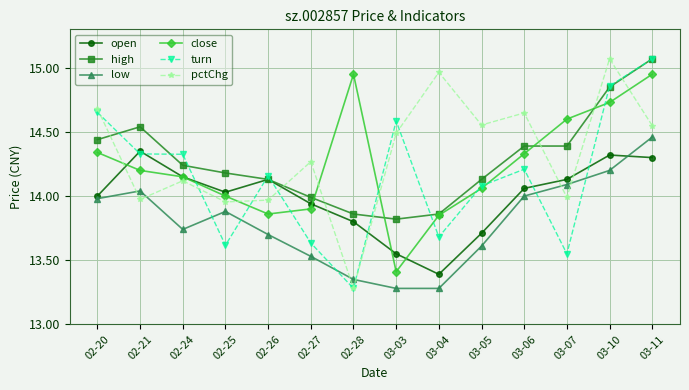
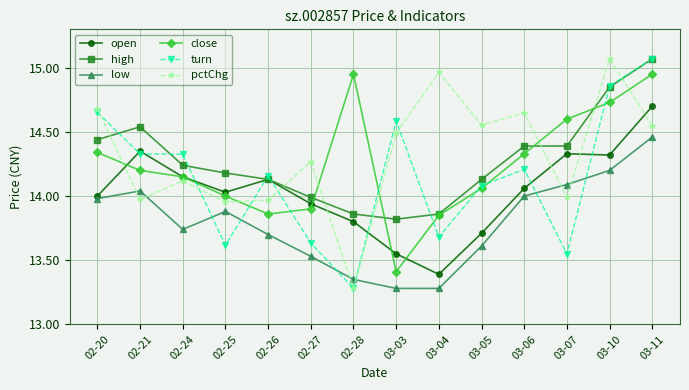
open, 03-07: 14.13 -> 14.33
open, 03-11: 14.3 -> 14.7
